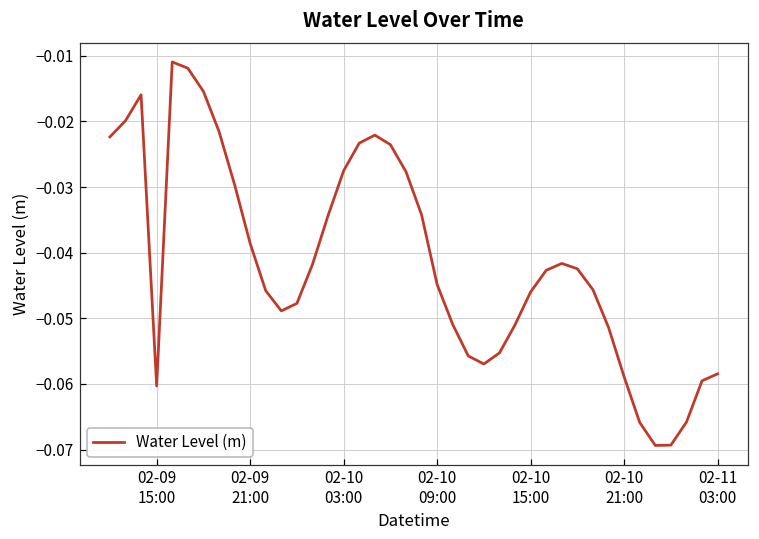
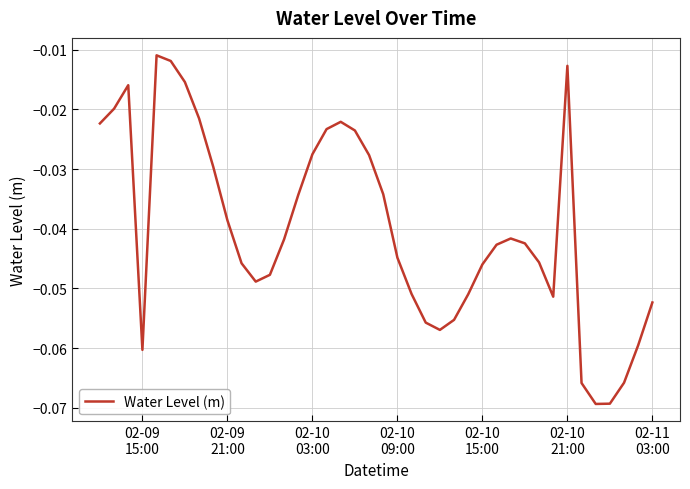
02-10 21:00: -0.059 -> -0.013
02-11 03:00: -0.058 -> -0.052
